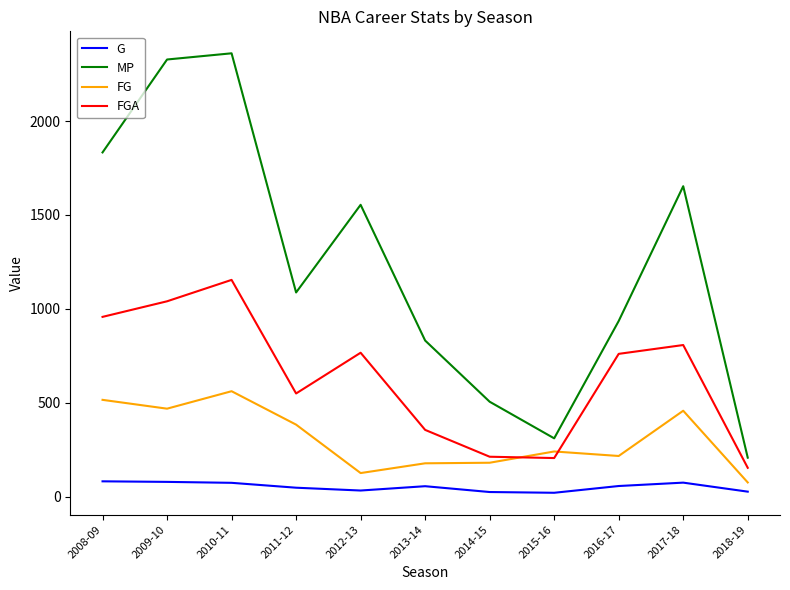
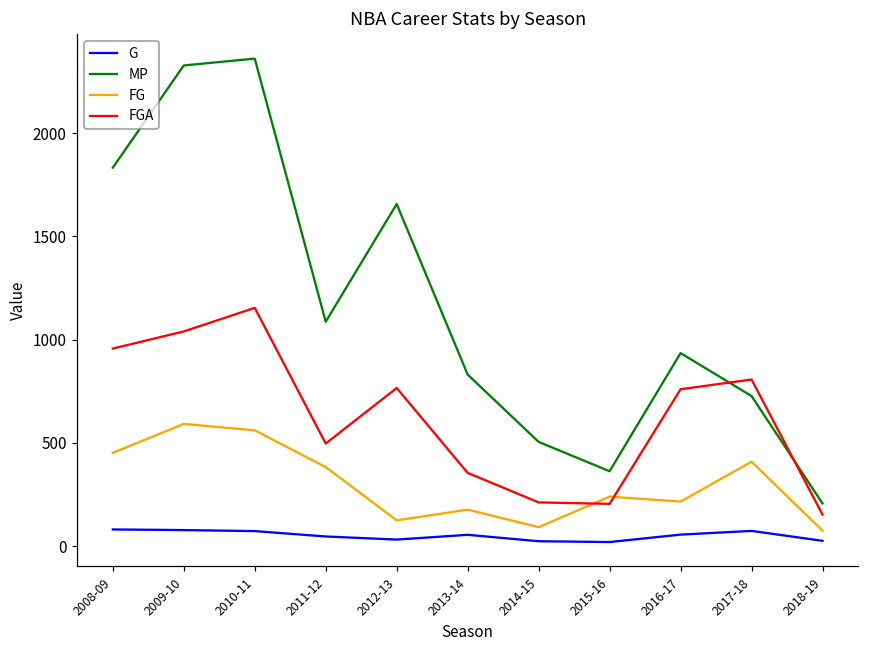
FG, 2008-09: 520 -> 450
FG, 2009-10: 470 -> 590
FGA, 2011-12: 550 -> 500
MP, 2012-13: 1550 -> 1660
FG, 2014-15: 180 -> 90
MP, 2015-16: 310 -> 360
MP, 2017-18: 1650 -> 730
FG, 2017-18: 460 -> 410
